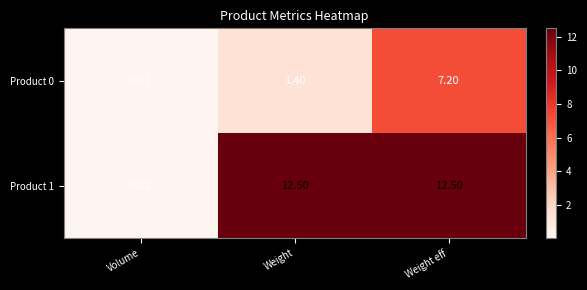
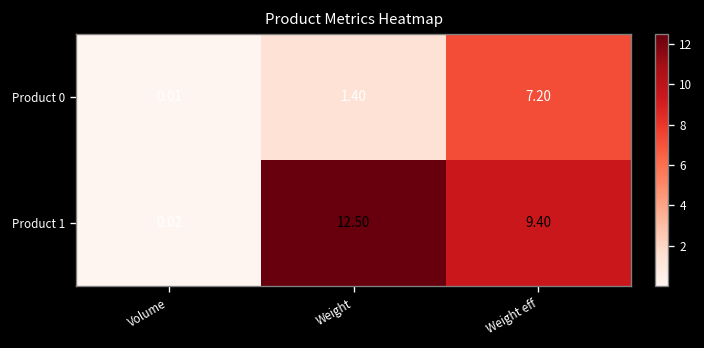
Product 1, Weight eff: 12.50 -> 9.40
